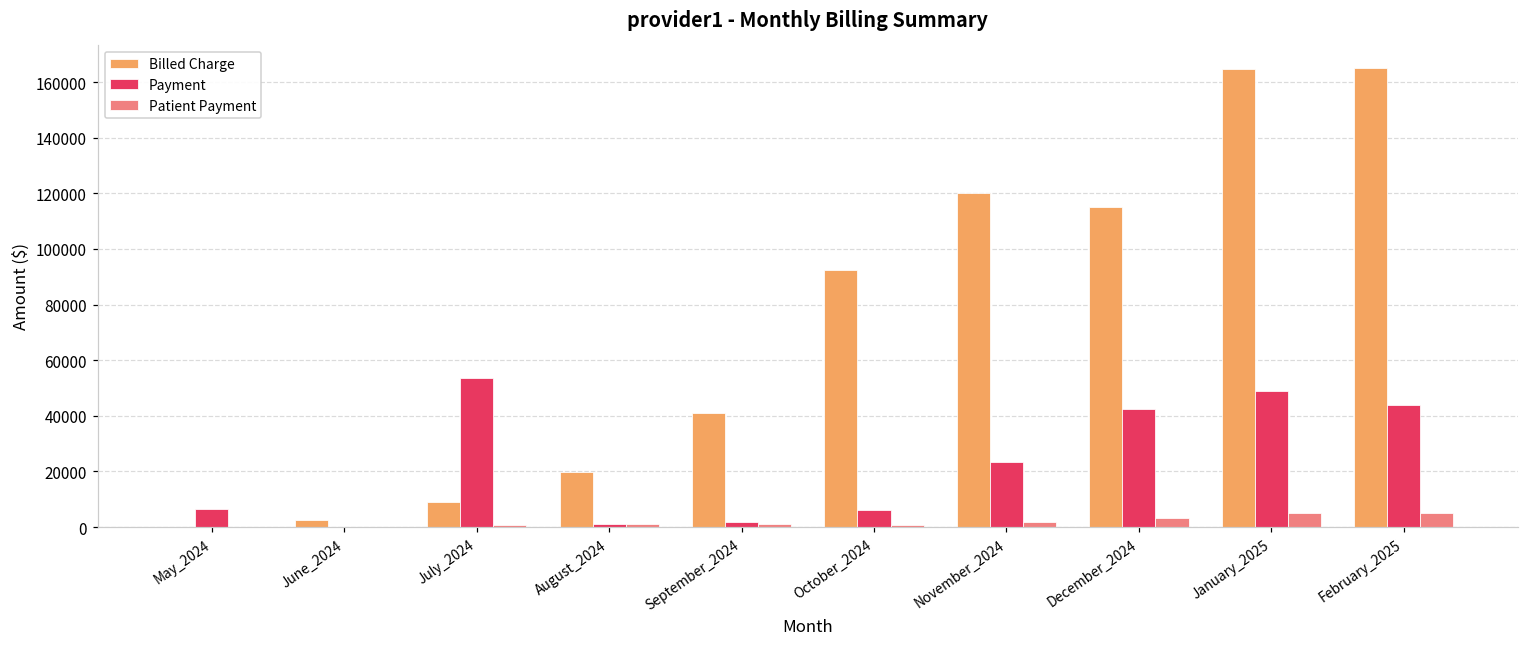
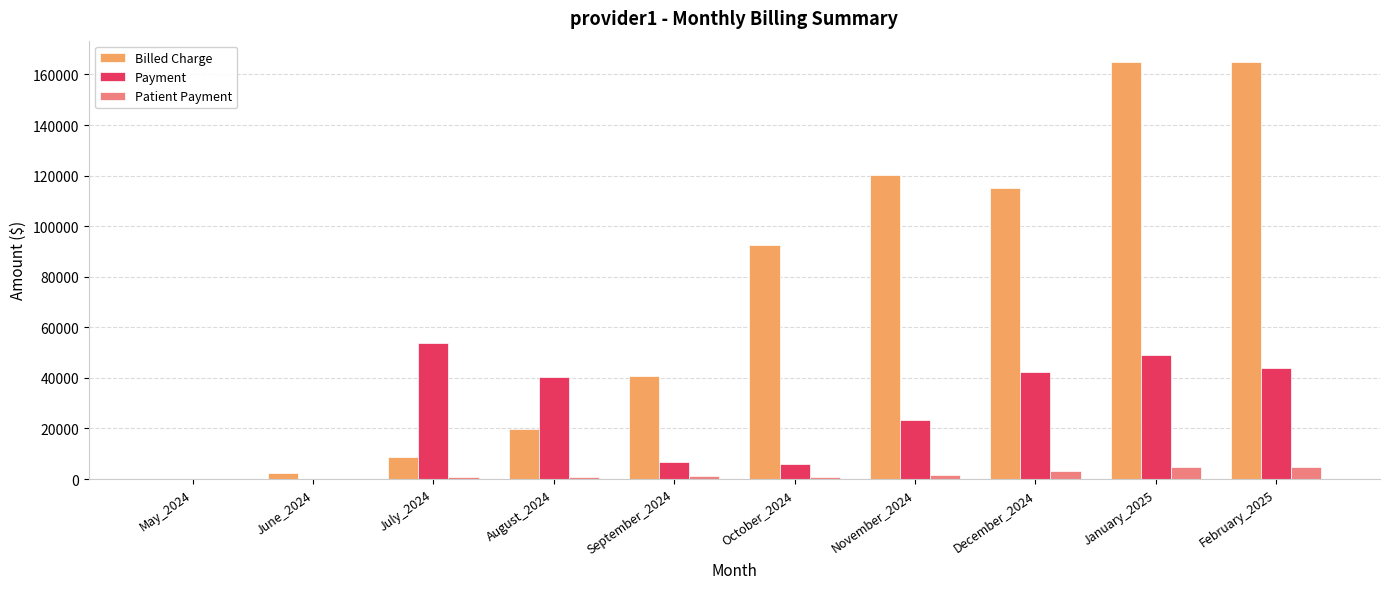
Payment, May_2024: 6000 -> 0
Payment, August_2024: 1000 -> 40000
Payment, September_2024: 2000 -> 7000
